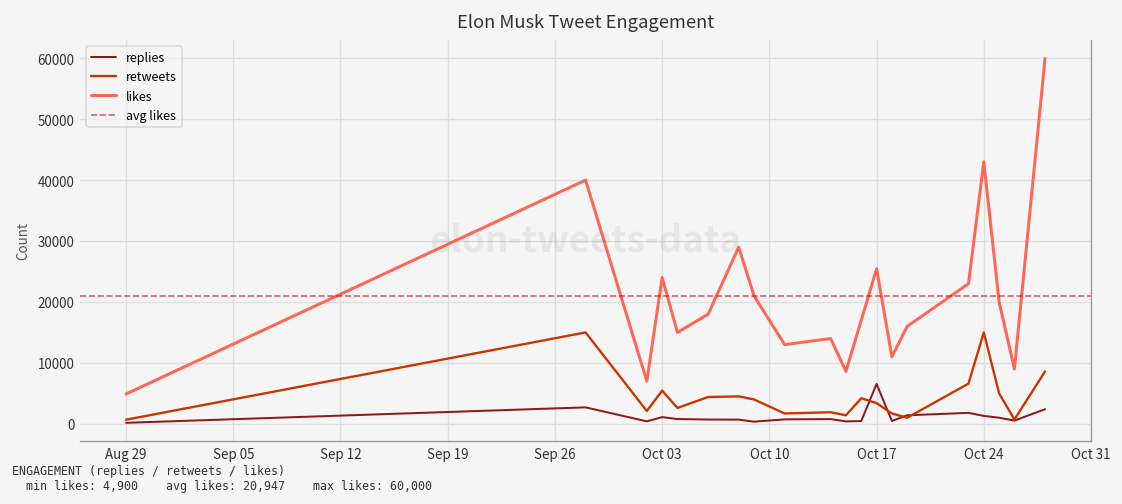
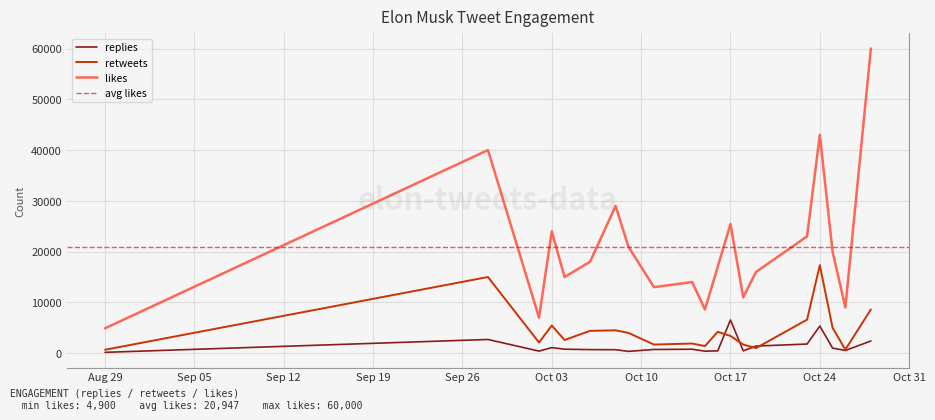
replies, Oct 24: 1000 -> 5000
retweets, Oct 24: 15000 -> 17000
